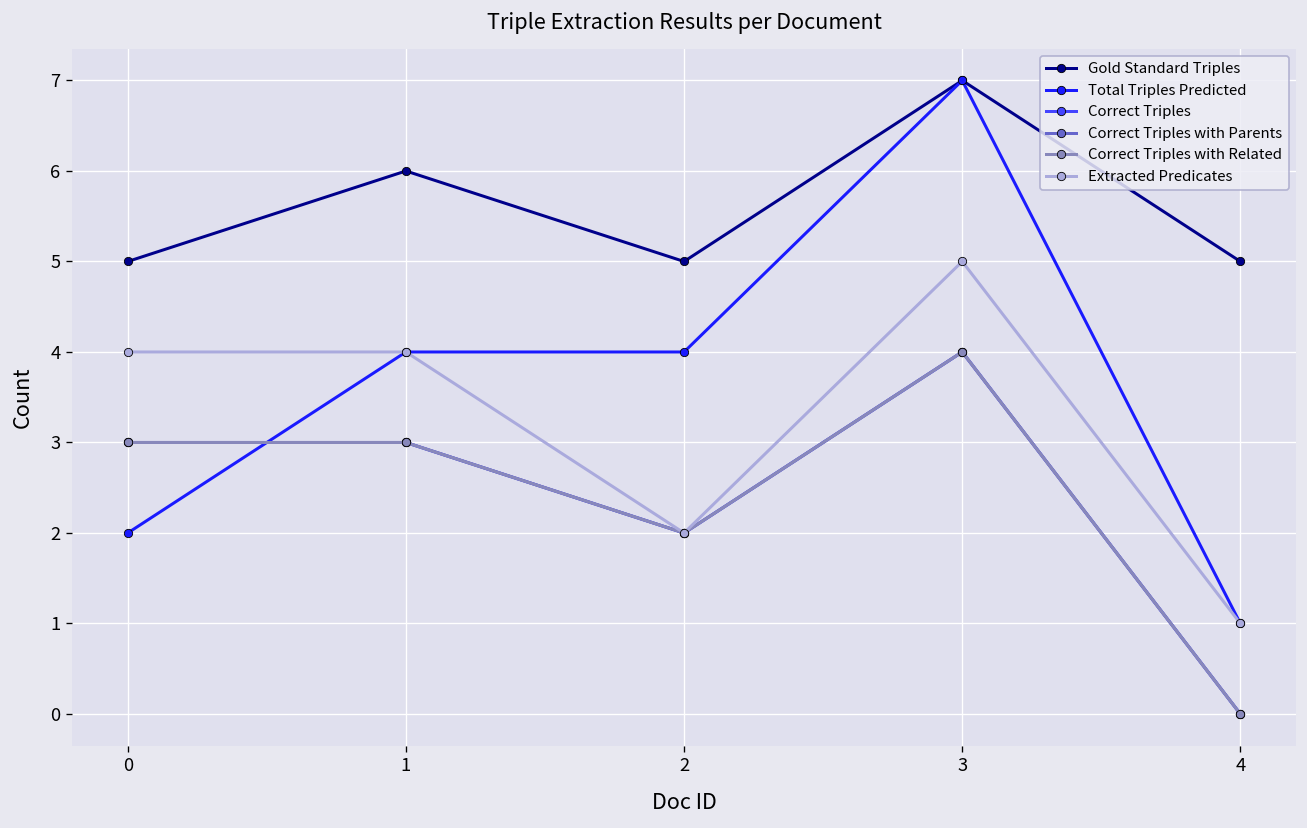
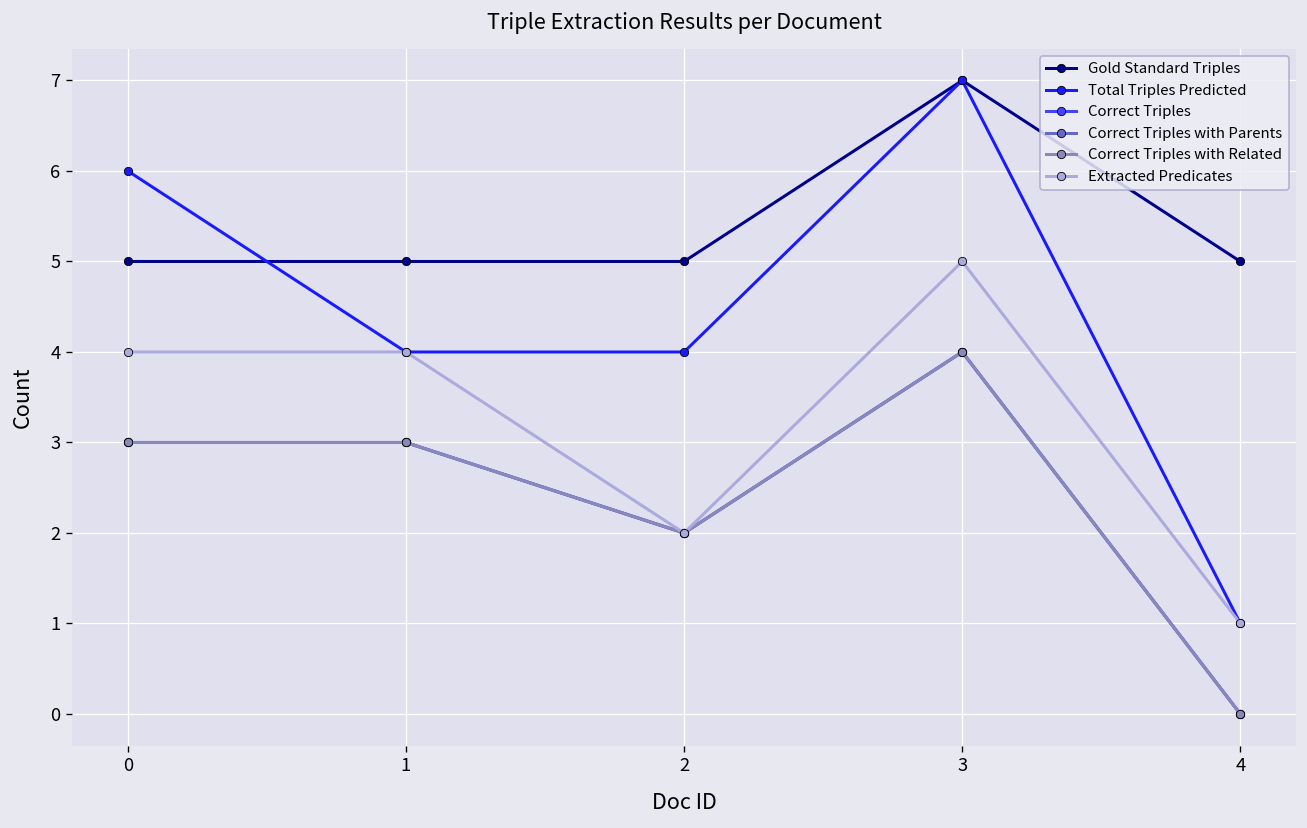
Total Triples Predicted, 0: 2 -> 6
Gold Standard Triples, 1: 6 -> 5
